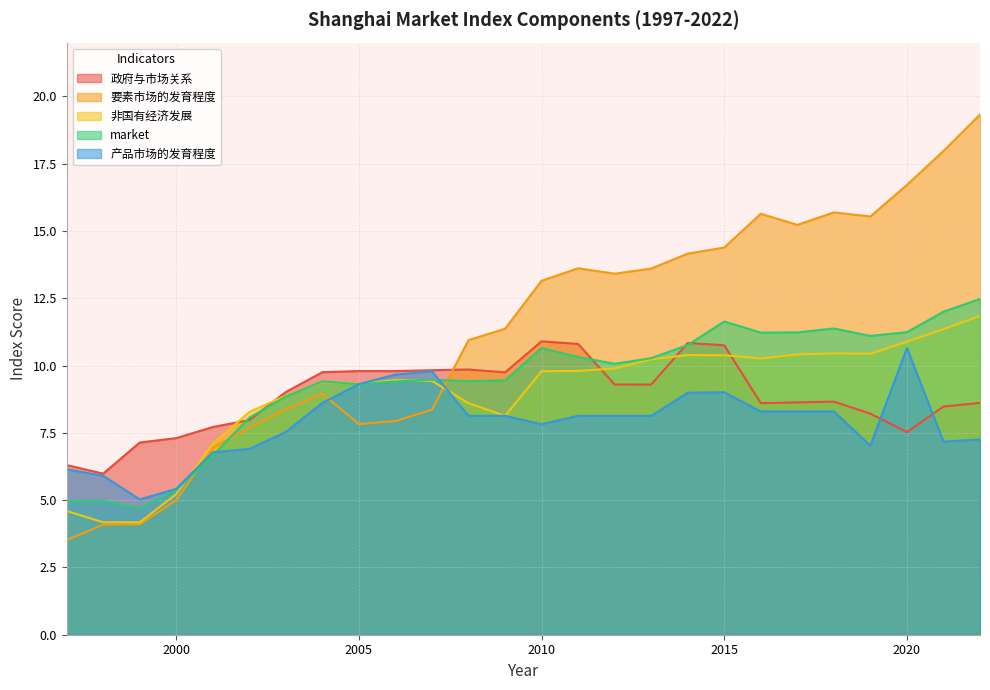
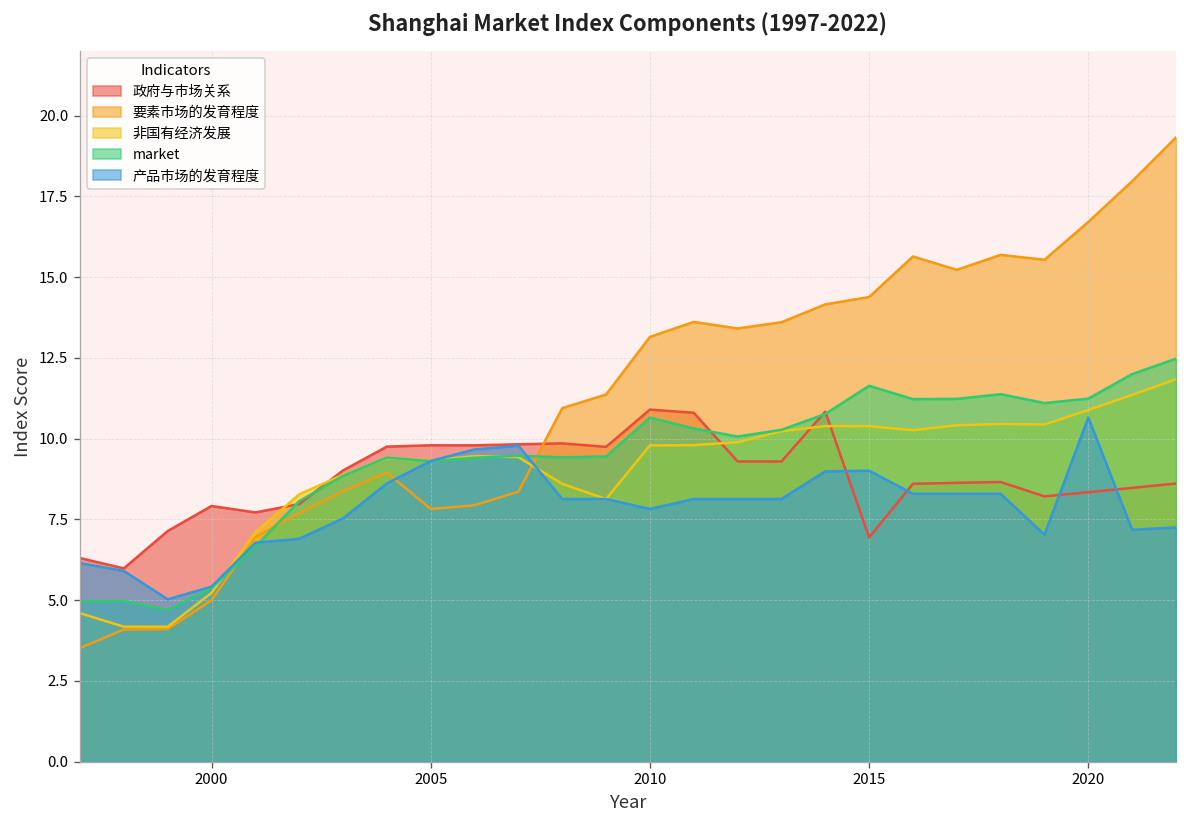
政府与市场关系, 2000: 7.3 -> 7.9
政府与市场关系, 2015: 10.8 -> 6.9
政府与市场关系, 2020: 7.5 -> 8.3
